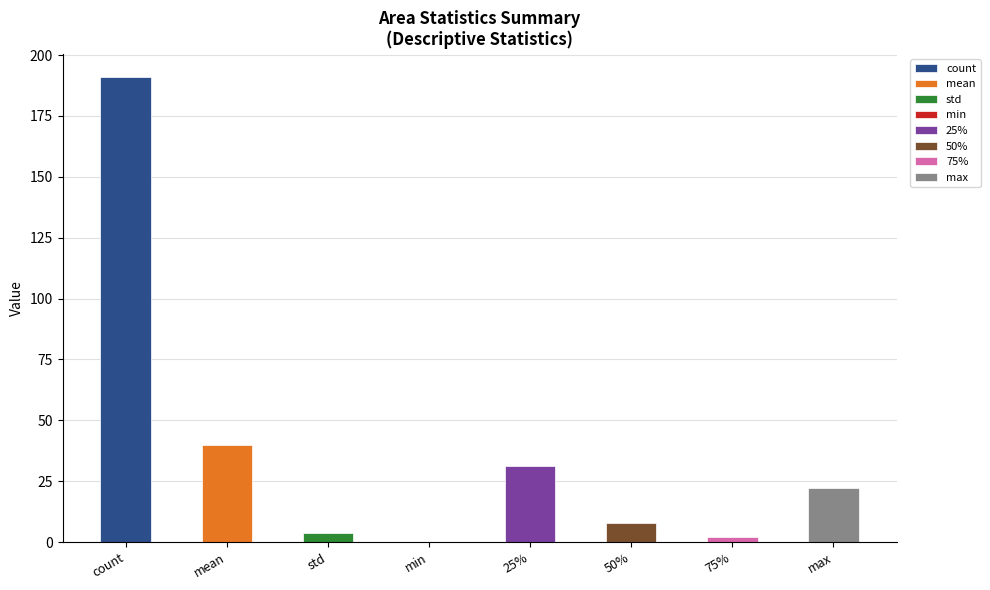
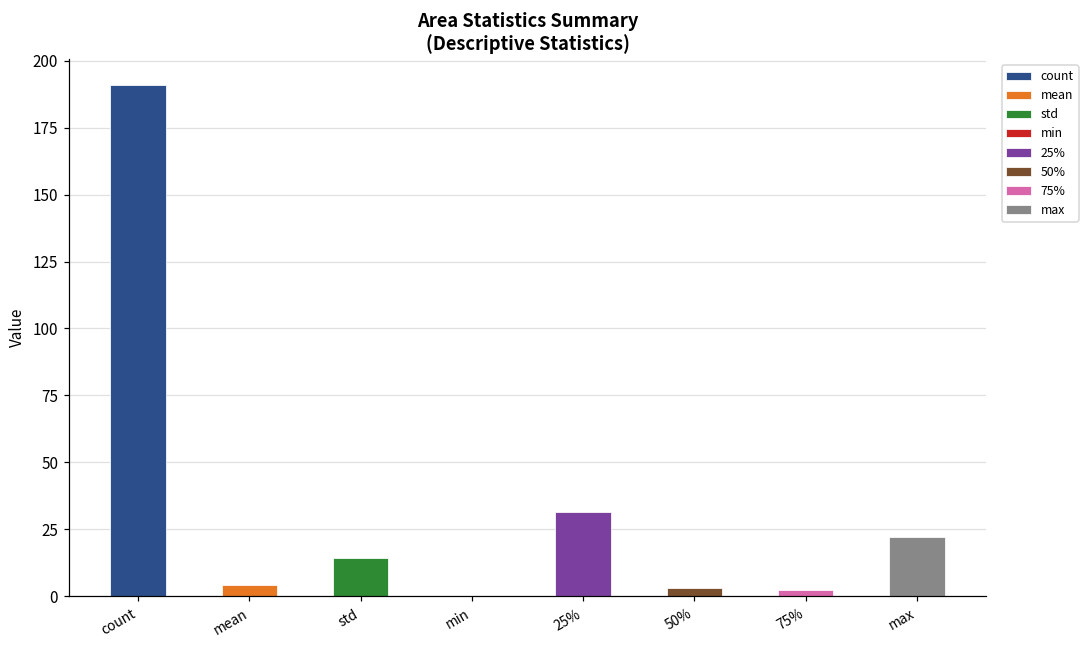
mean: 40 -> 4
std: 4 -> 14
50%: 8 -> 3
